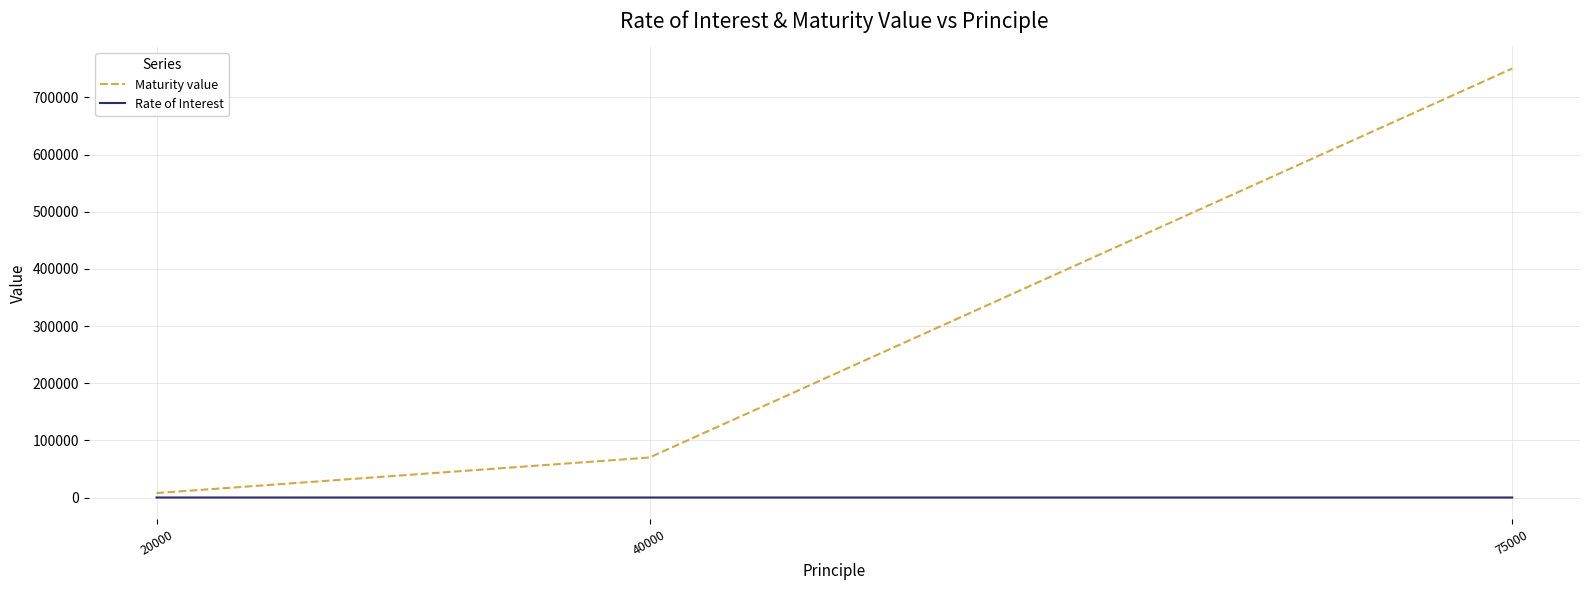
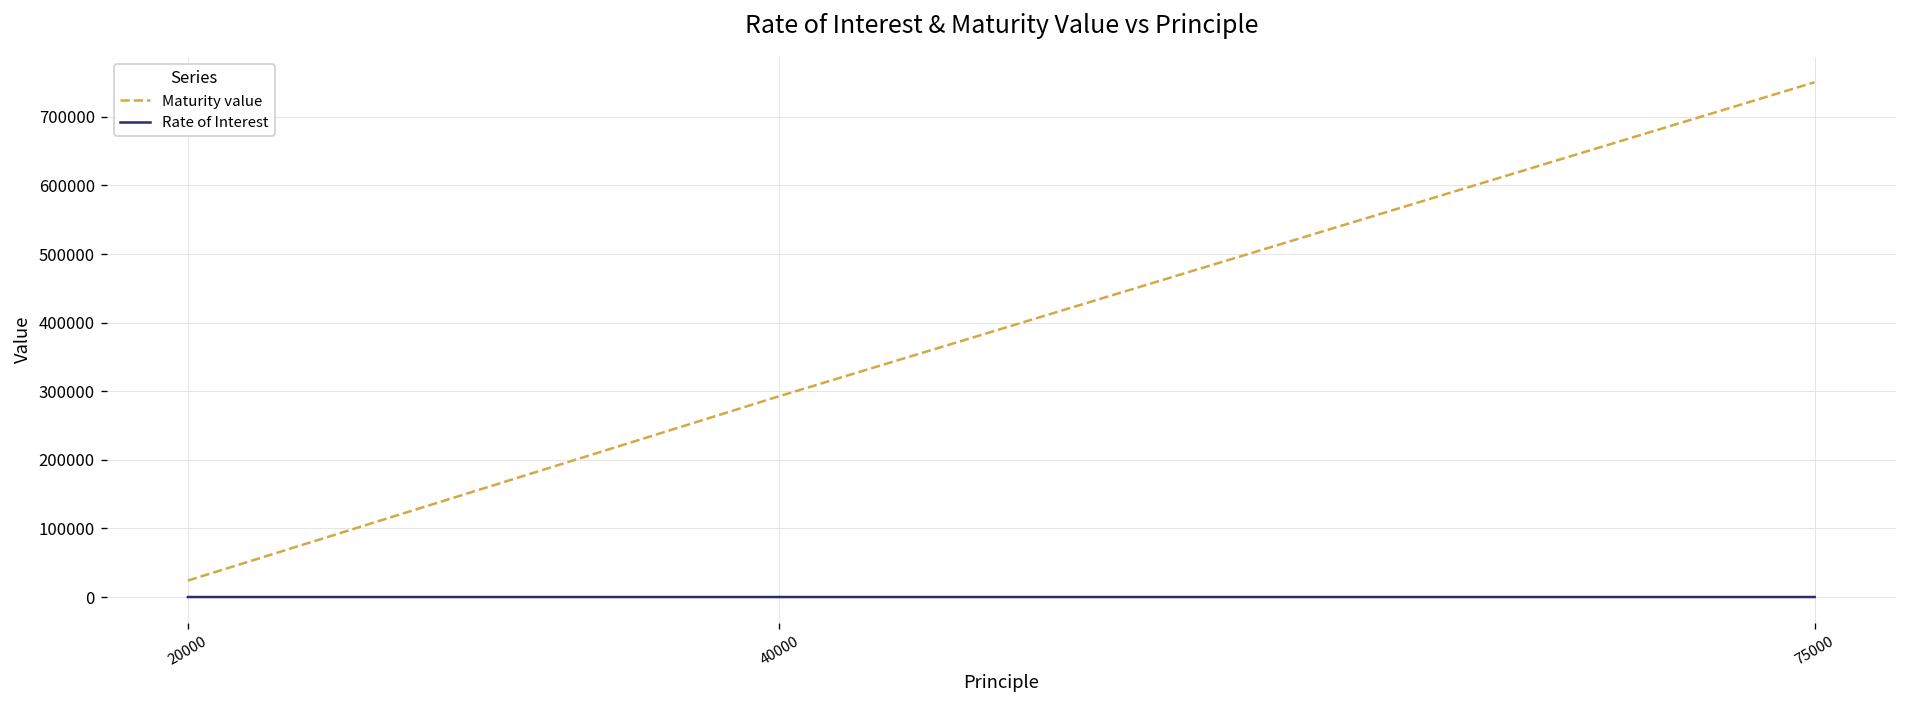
Maturity value, 20000: 10000 -> 20000
Maturity value, 40000: 70000 -> 290000
